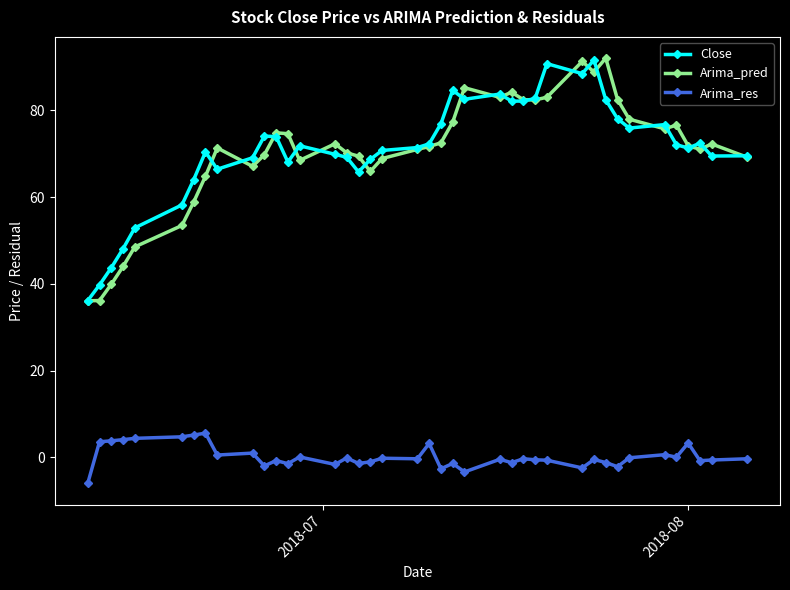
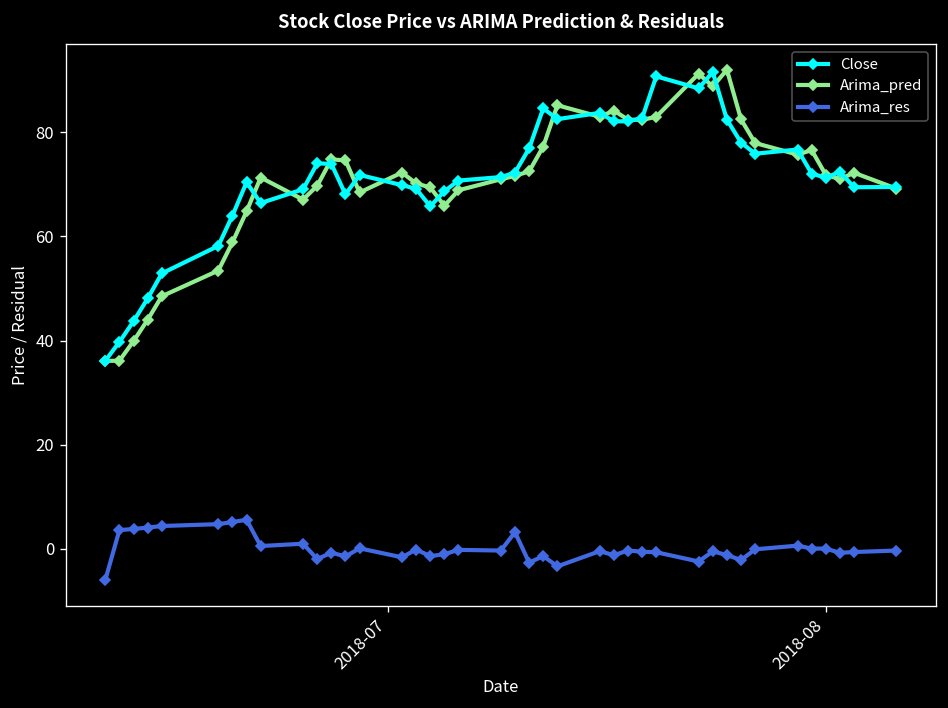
Arima_res, 2018-08: 3 -> 0
